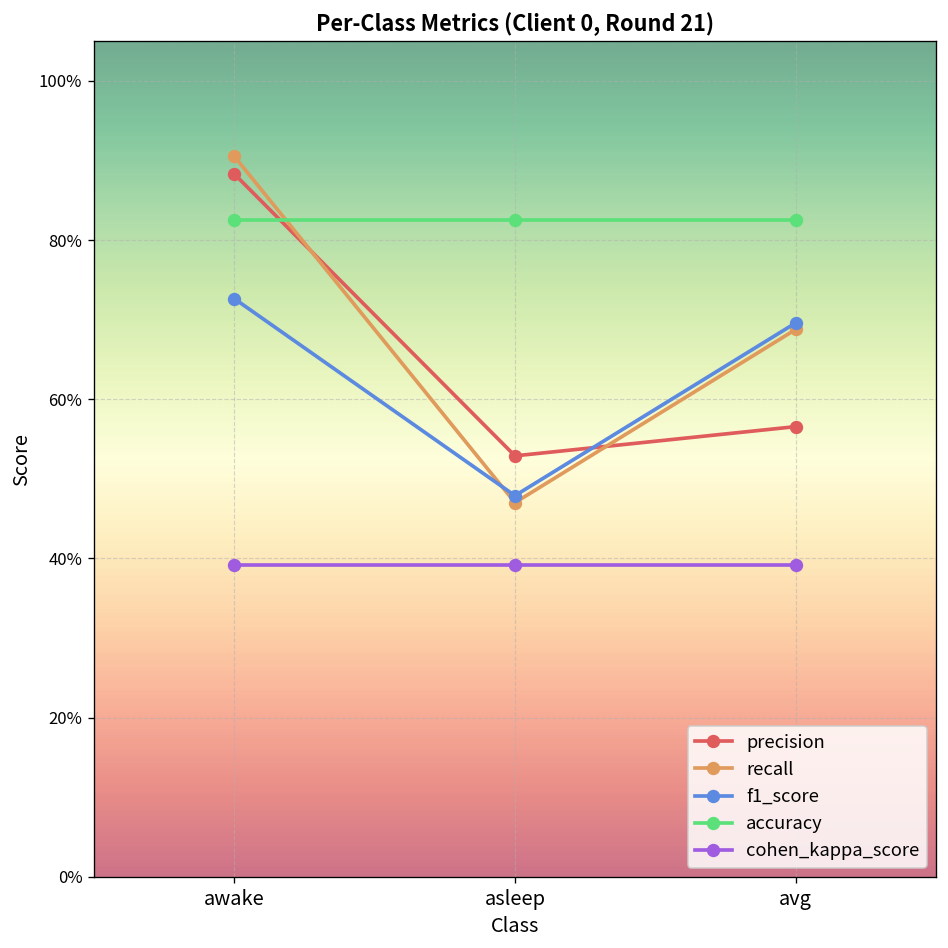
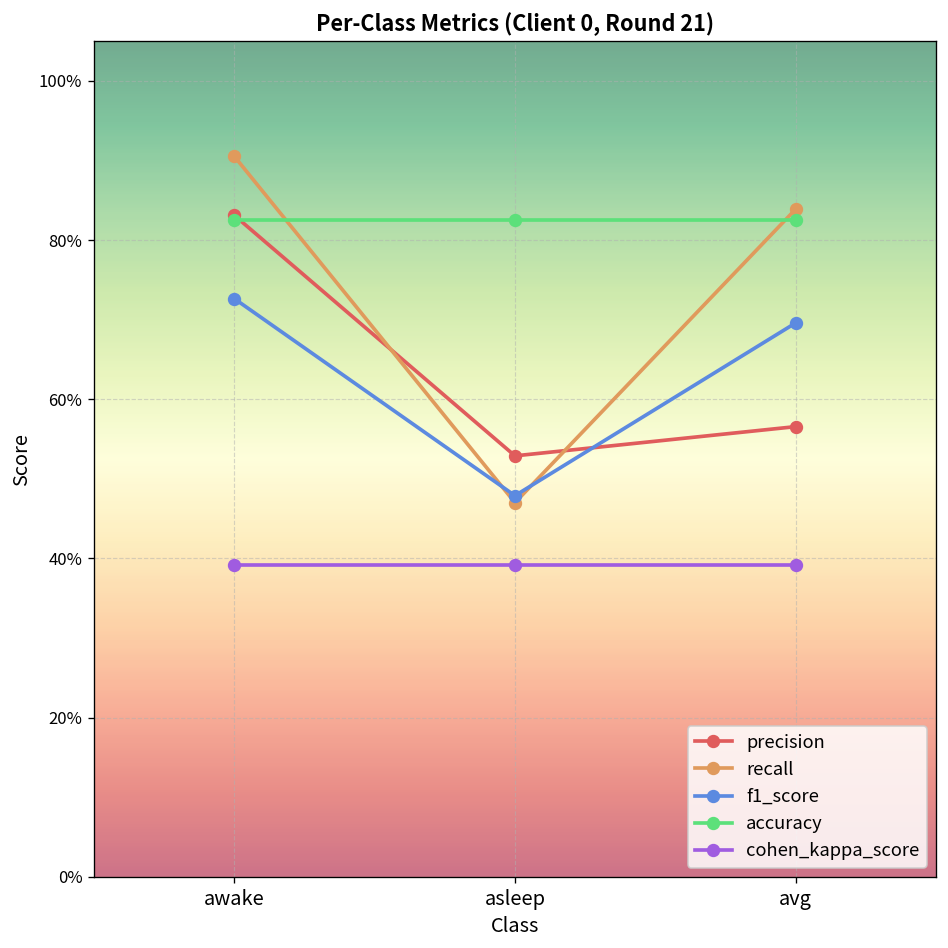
precision, awake: 88% -> 83%
recall, avg: 69% -> 84%
